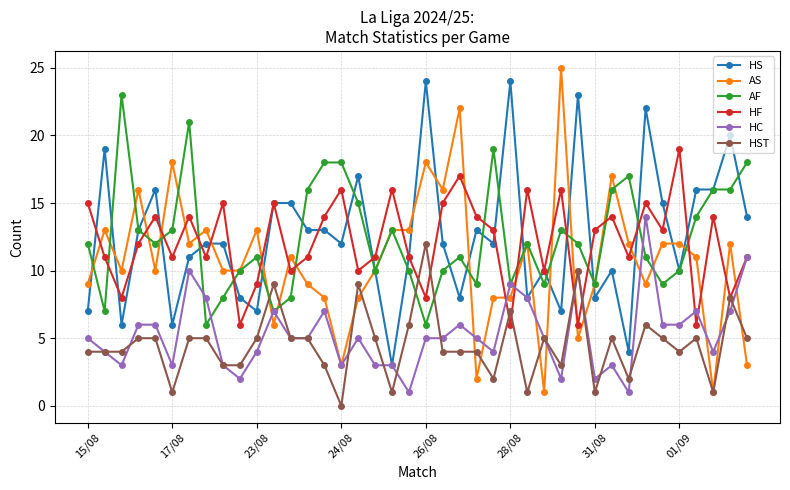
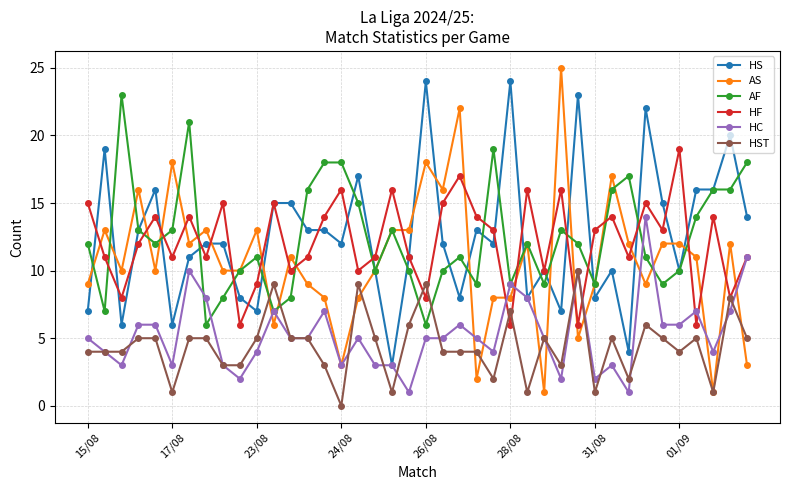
HST, 26/08: 12 -> 9
